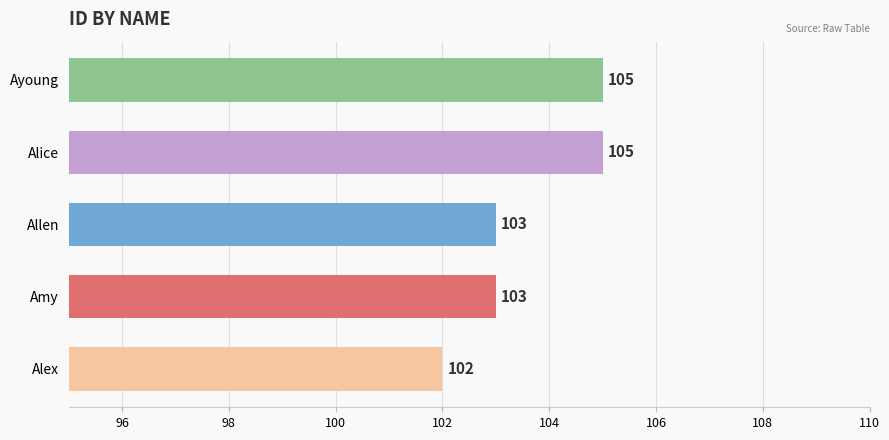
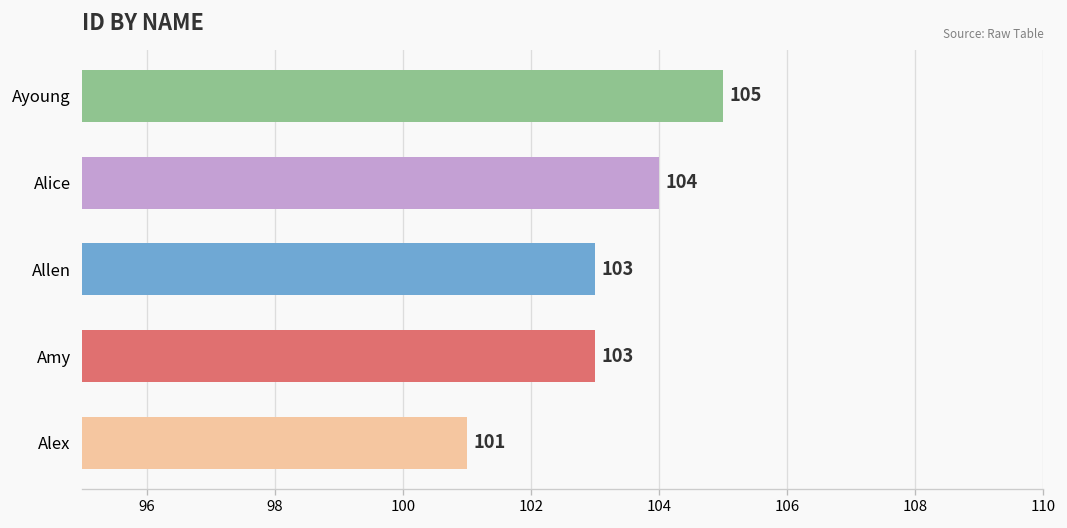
Alice: 105 -> 104
Alex: 102 -> 101
